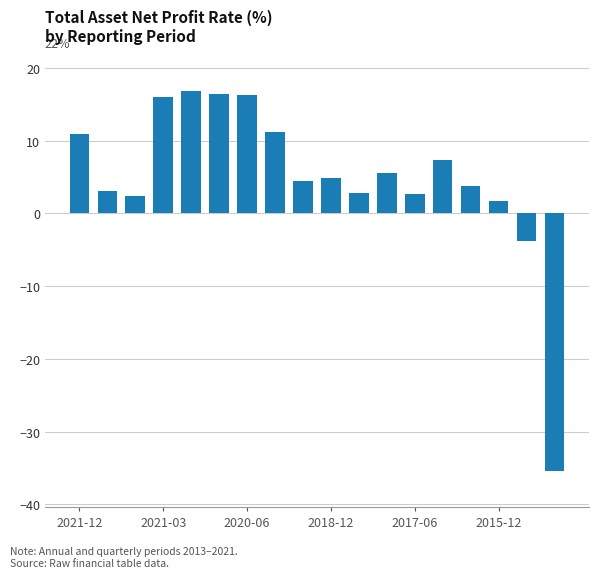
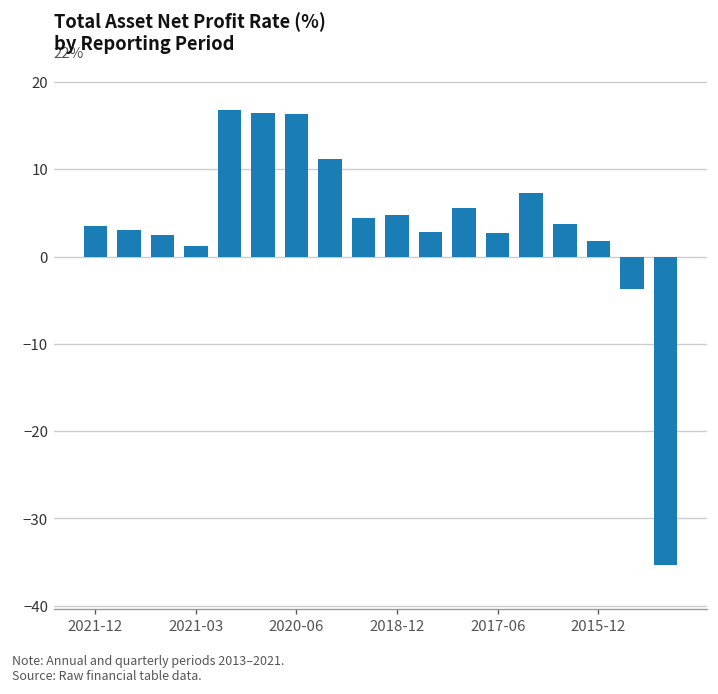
2021-12: 11 -> 3
2021-03: 16 -> 1
